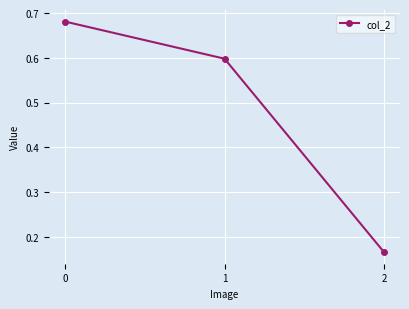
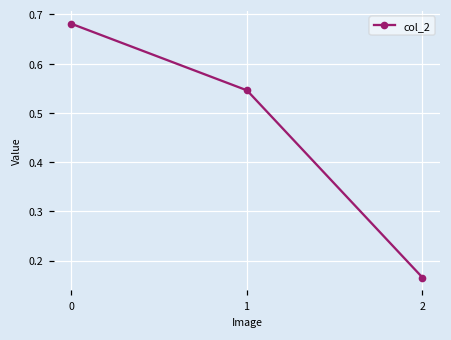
1: 0.60 -> 0.55
